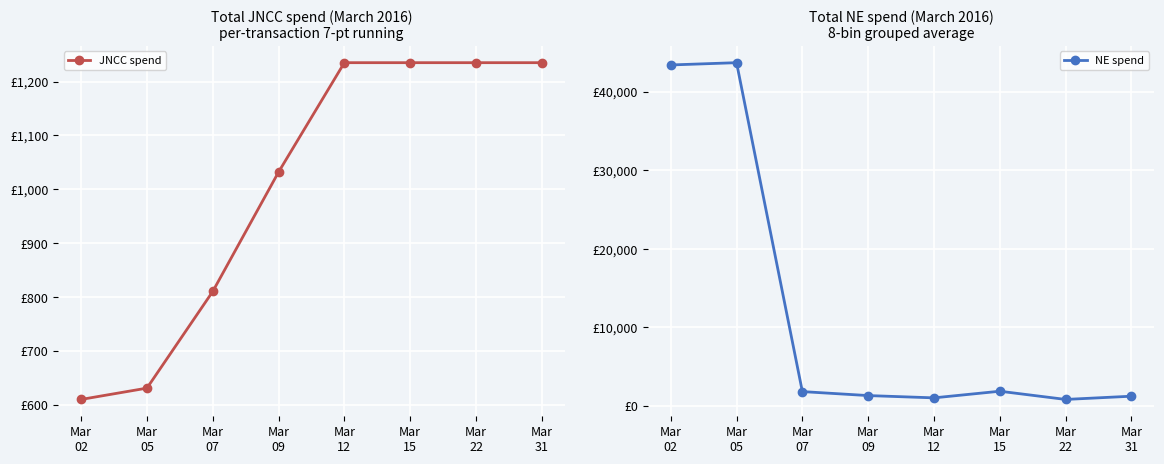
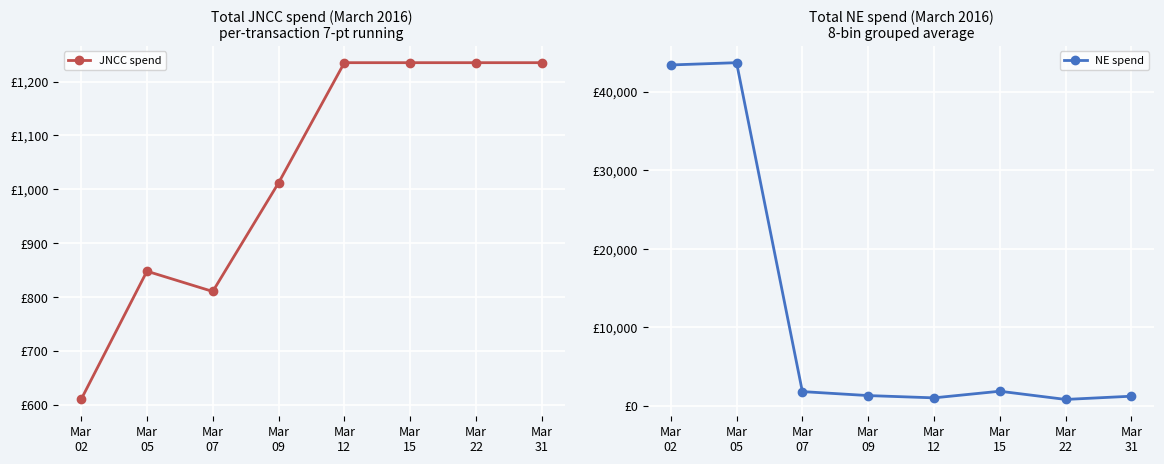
Total JNCC spend (March 2016) per-transaction 7-pt running, Mar 05: £630 -> £850
Total JNCC spend (March 2016) per-transaction 7-pt running, Mar 09: £1,030 -> £1,010
